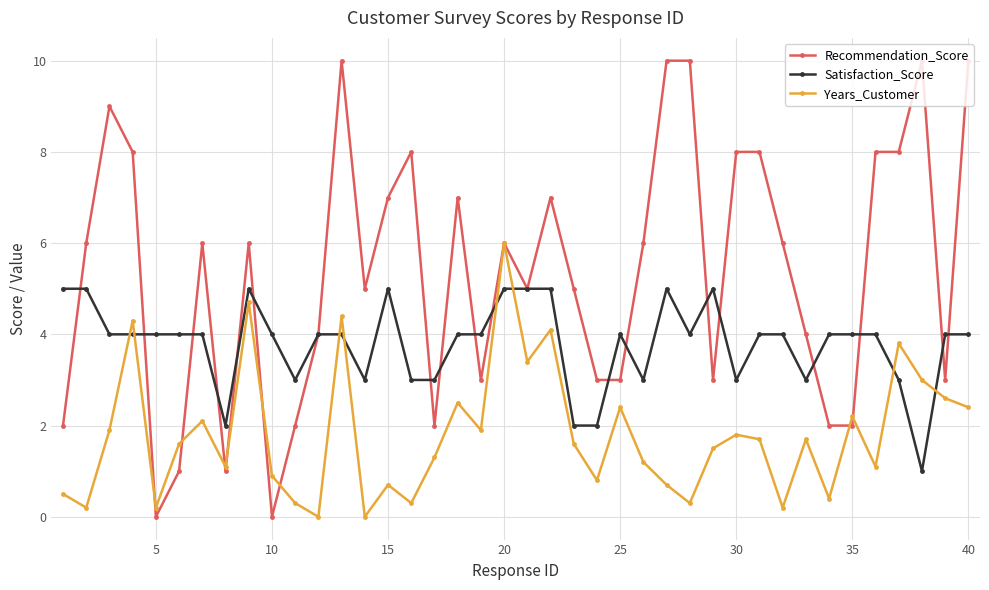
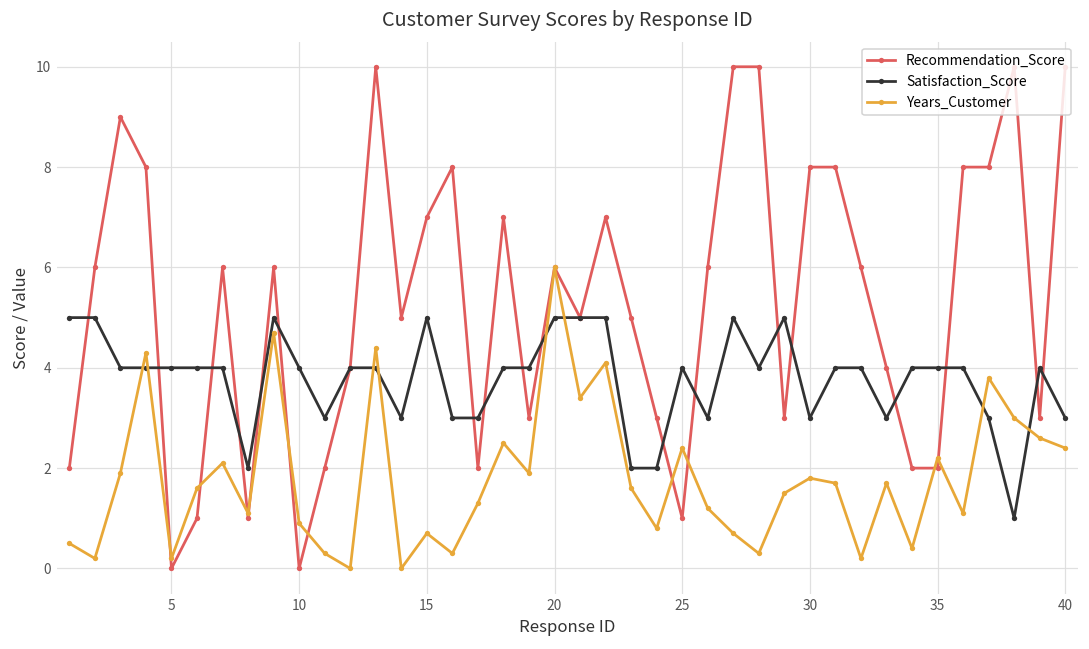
Recommendation_Score, 25: 3 -> 1
Satisfaction_Score, 40: 4 -> 3
